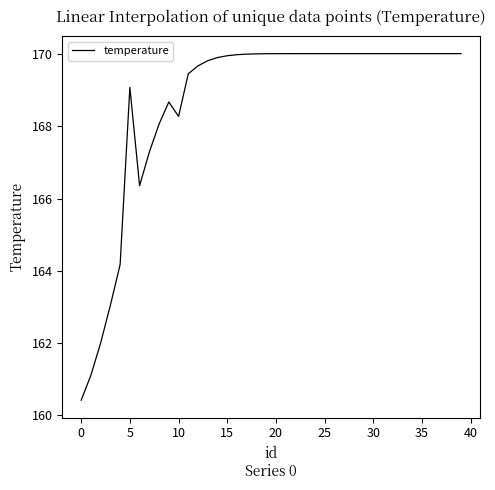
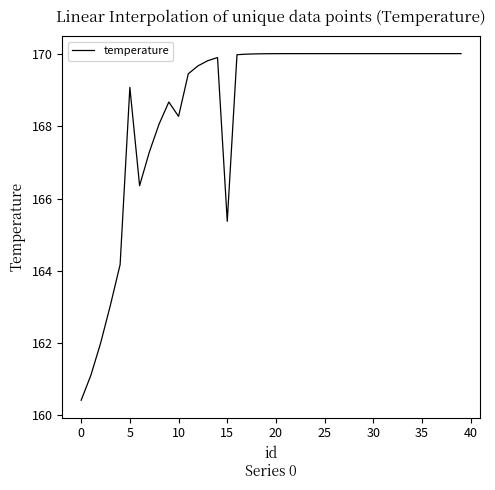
15: 170.0 -> 165.4
